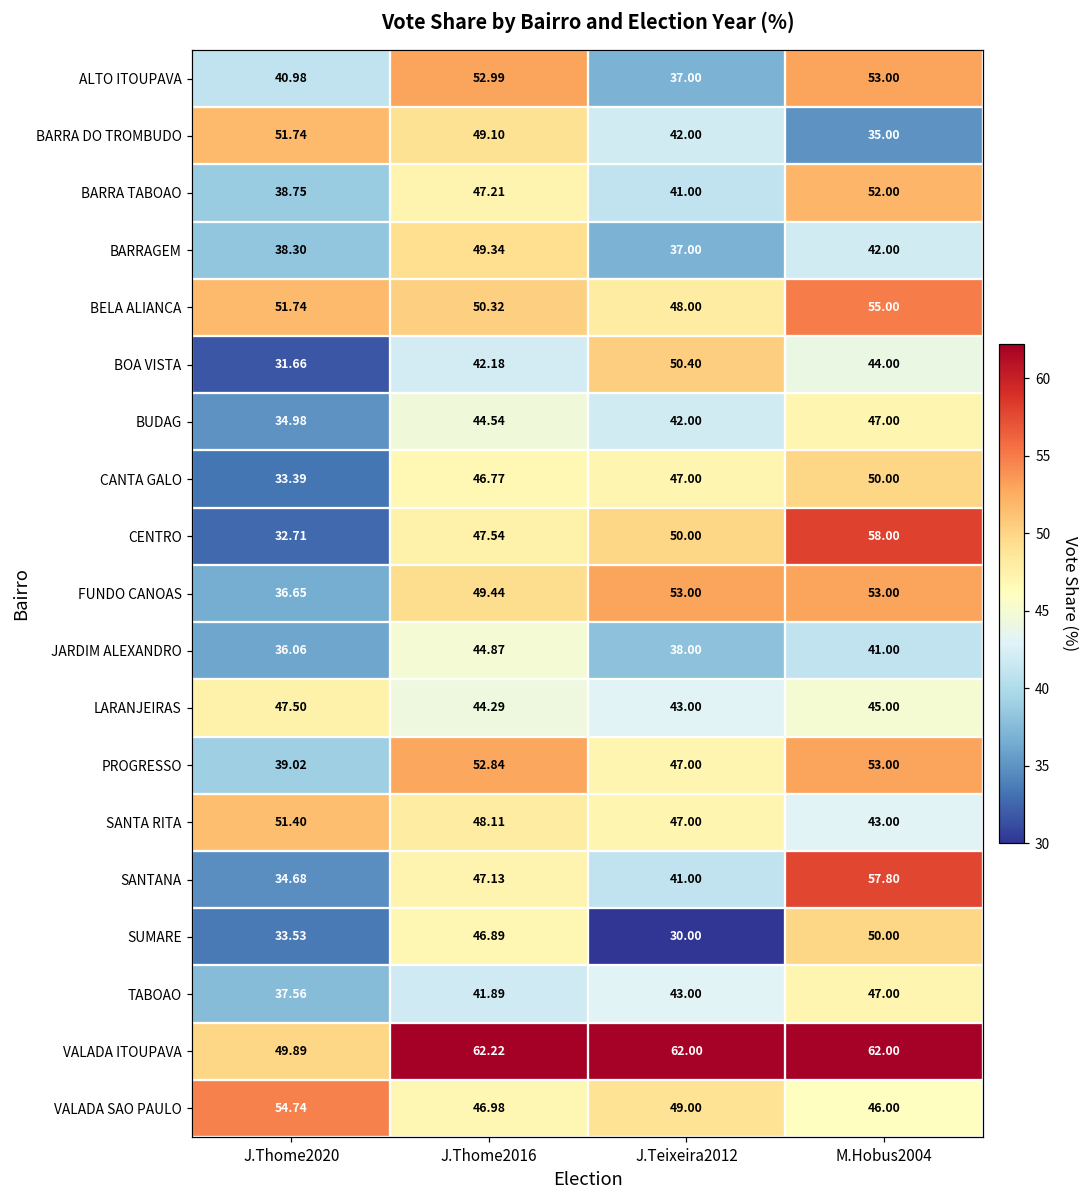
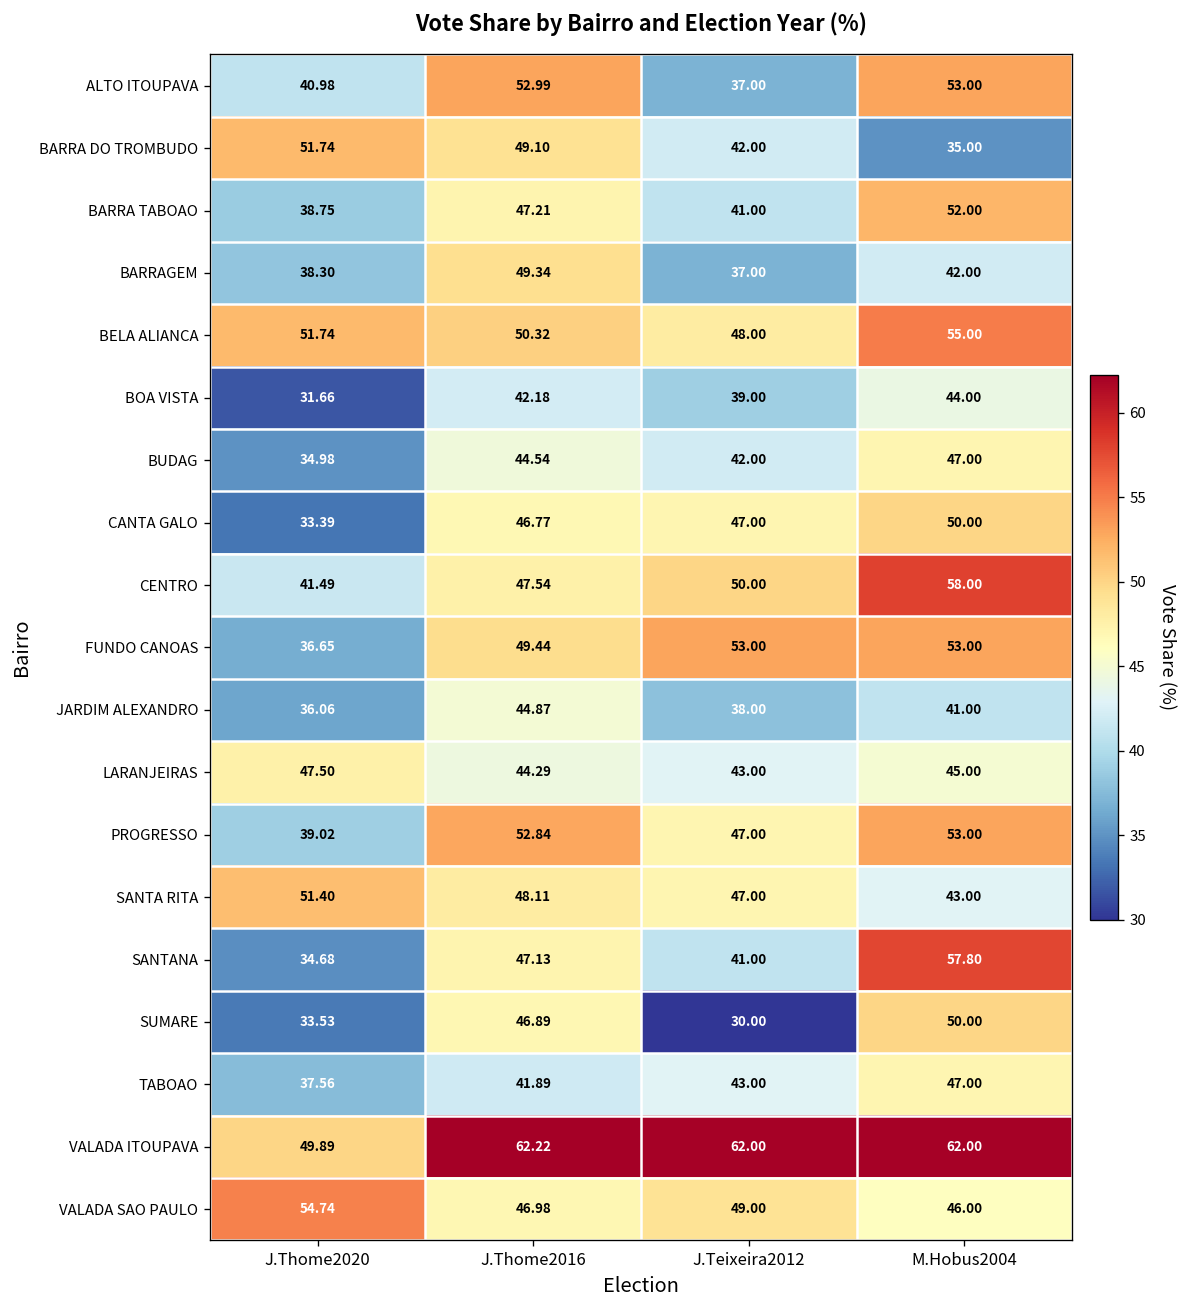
BOA VISTA, J.Teixeira2012: 50.40 -> 39.00
CENTRO, J.Thome2020: 32.71 -> 41.49
